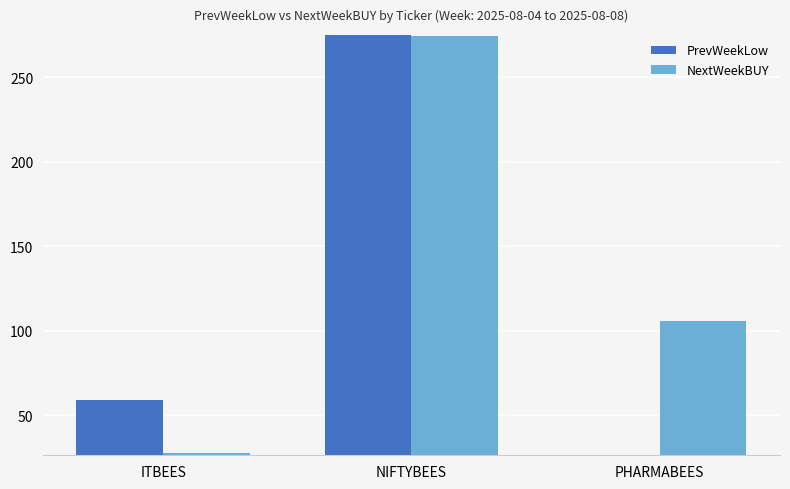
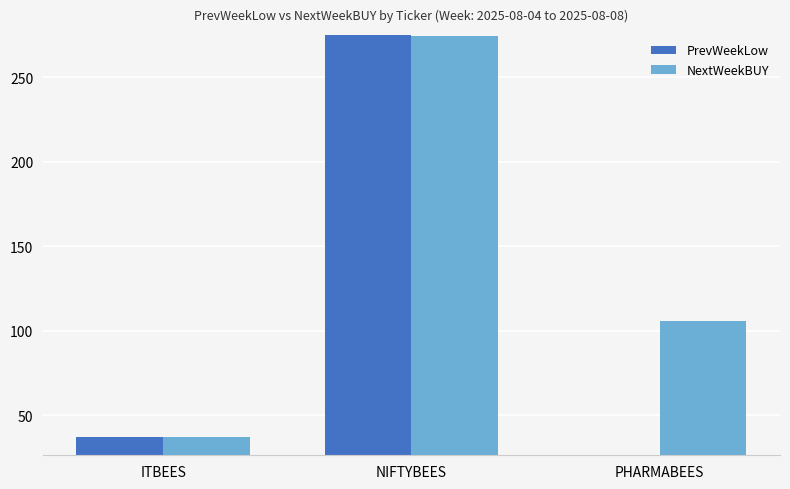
PrevWeekLow, ITBEES: 59 -> 37
NextWeekBUY, ITBEES: 28 -> 37
